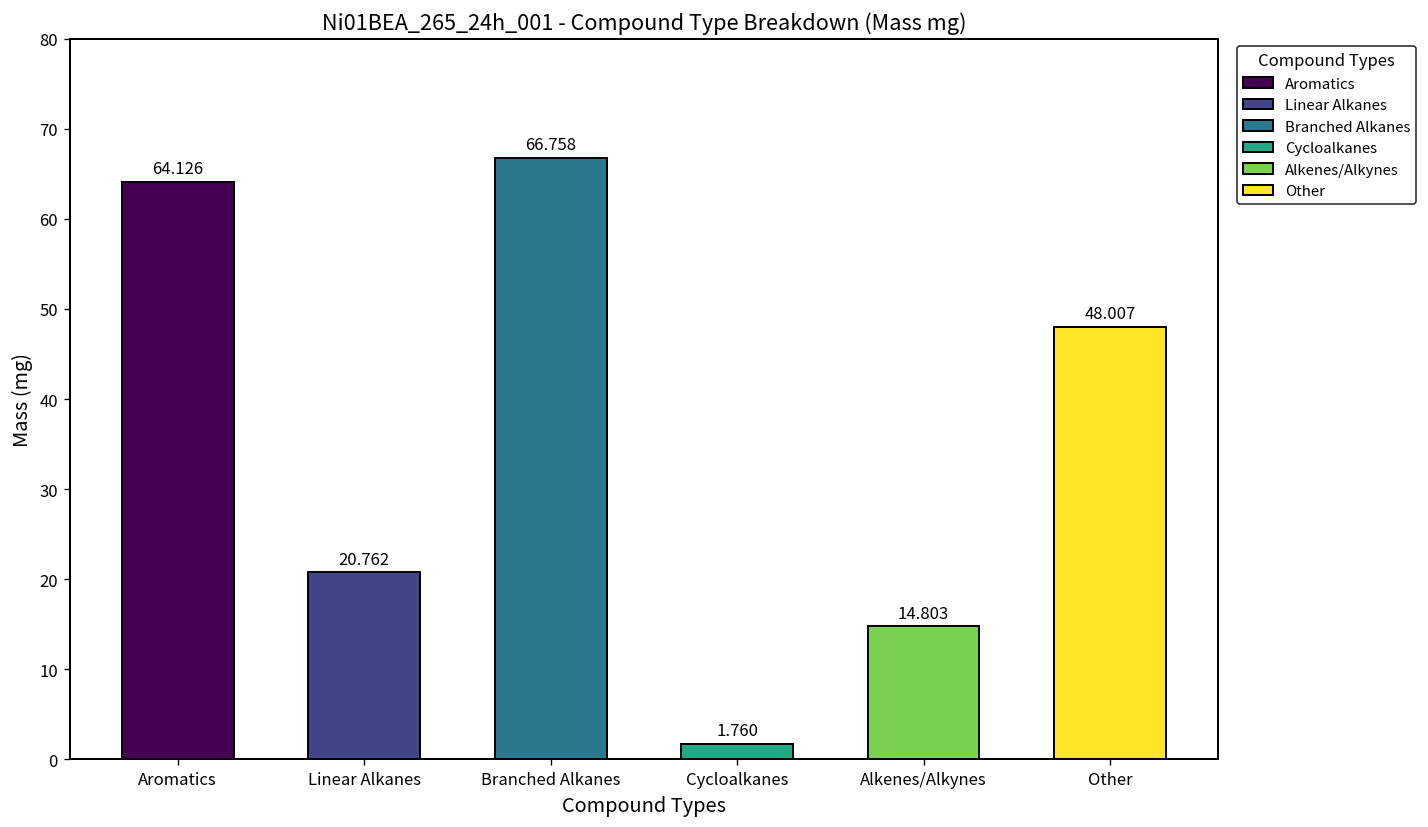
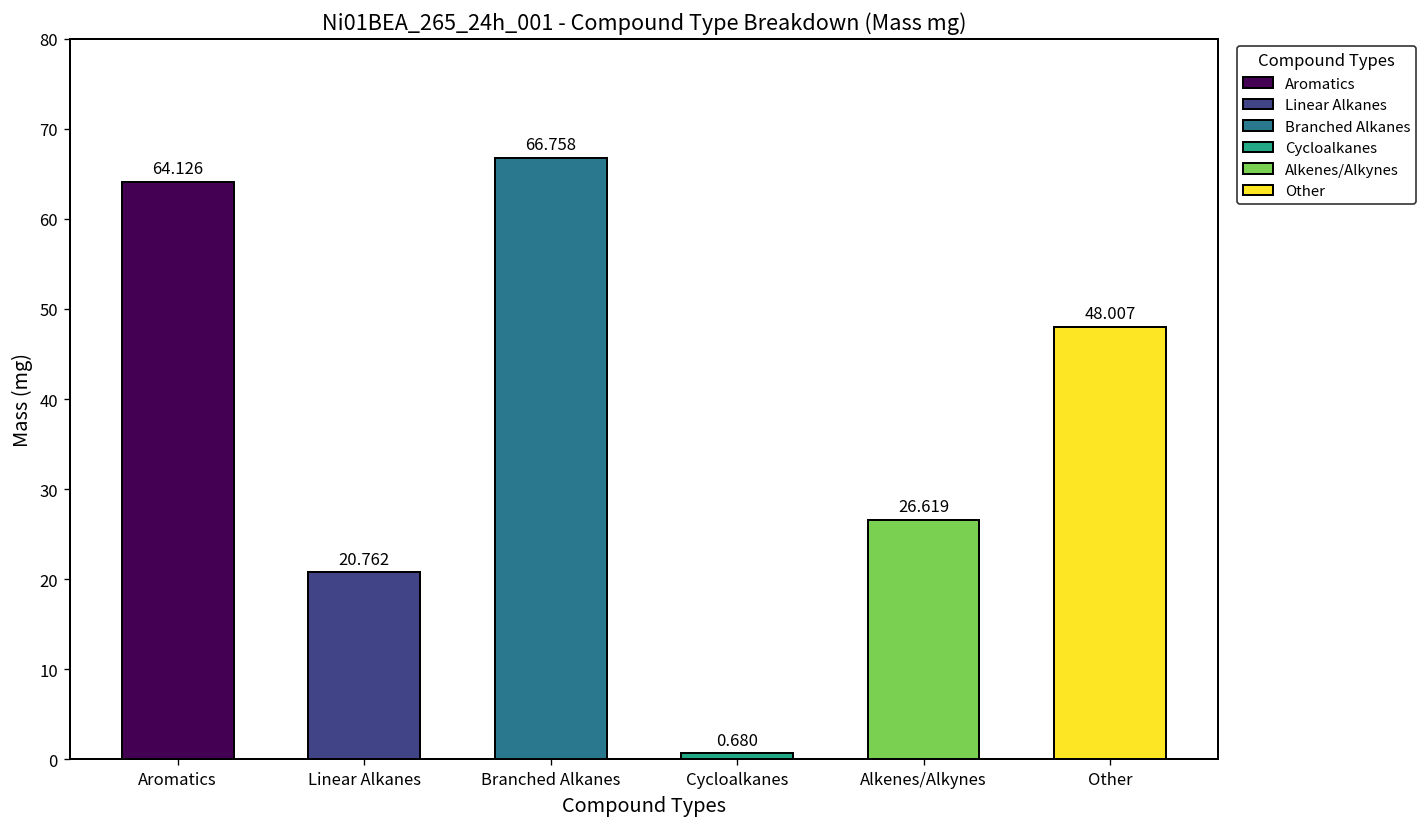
Cycloalkanes: 1.760 -> 0.680
Alkenes/Alkynes: 14.803 -> 26.619
